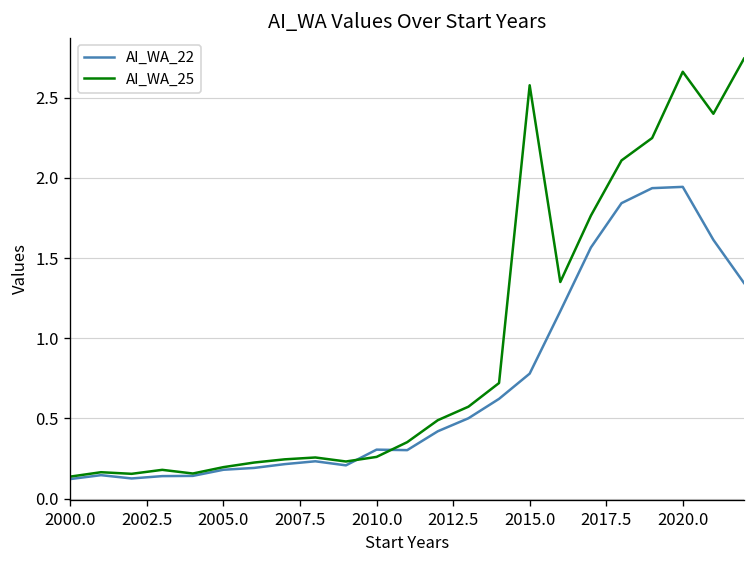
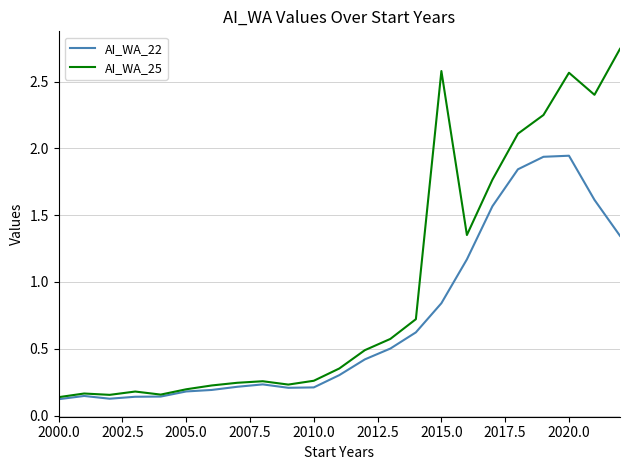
AI_WA_22, 2010.0: 0.31 -> 0.21
AI_WA_22, 2015.0: 0.78 -> 0.84
AI_WA_25, 2020.0: 2.66 -> 2.57
